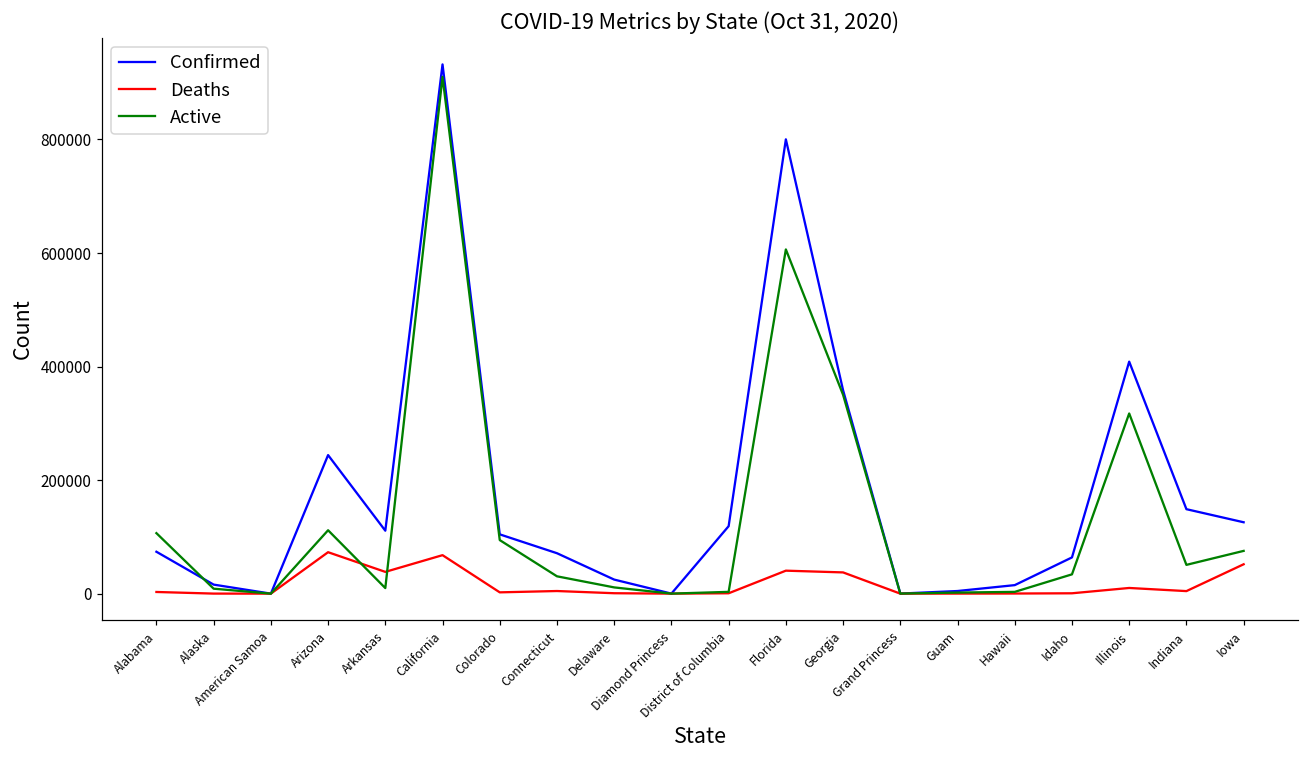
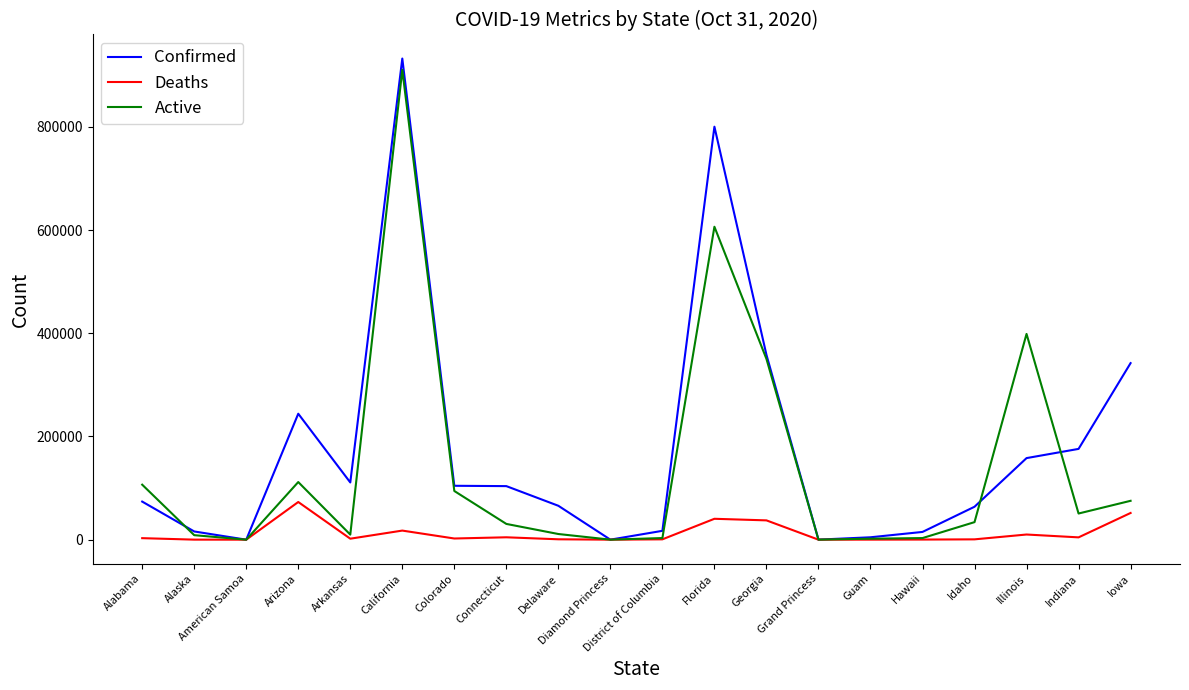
Deaths, Arkansas: 40000 -> 0
Deaths, California: 70000 -> 20000
Confirmed, Connecticut: 70000 -> 100000
Confirmed, Delaware: 20000 -> 70000
Confirmed, District of Columbia: 120000 -> 20000
Confirmed, Illinois: 410000 -> 160000
Active, Illinois: 320000 -> 400000
Confirmed, Indiana: 150000 -> 180000
Confirmed, Iowa: 130000 -> 340000
